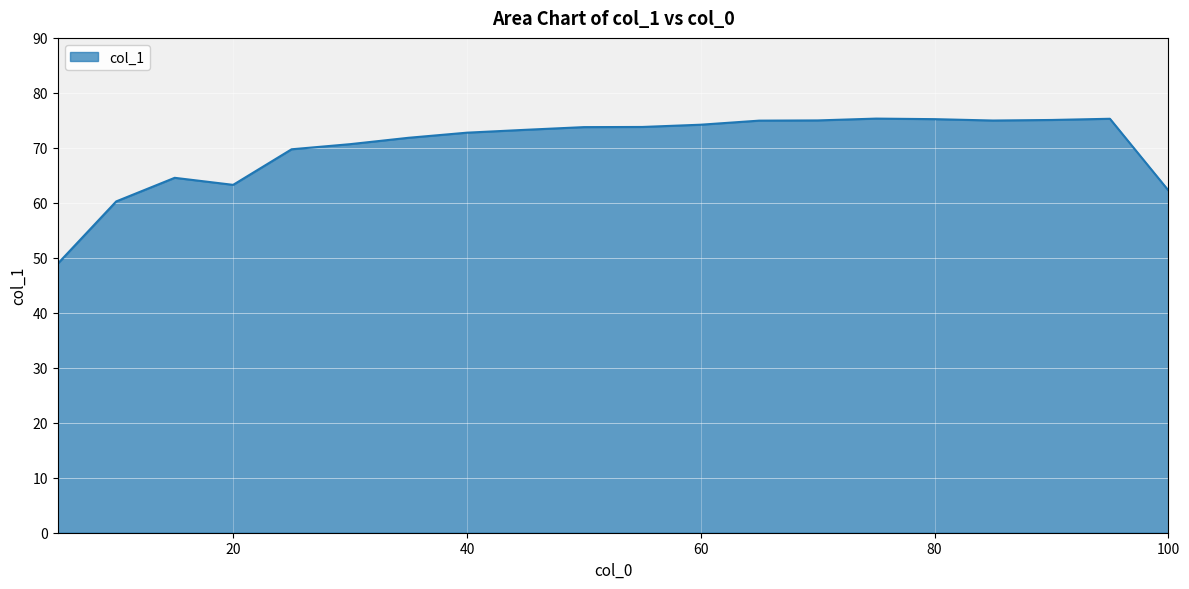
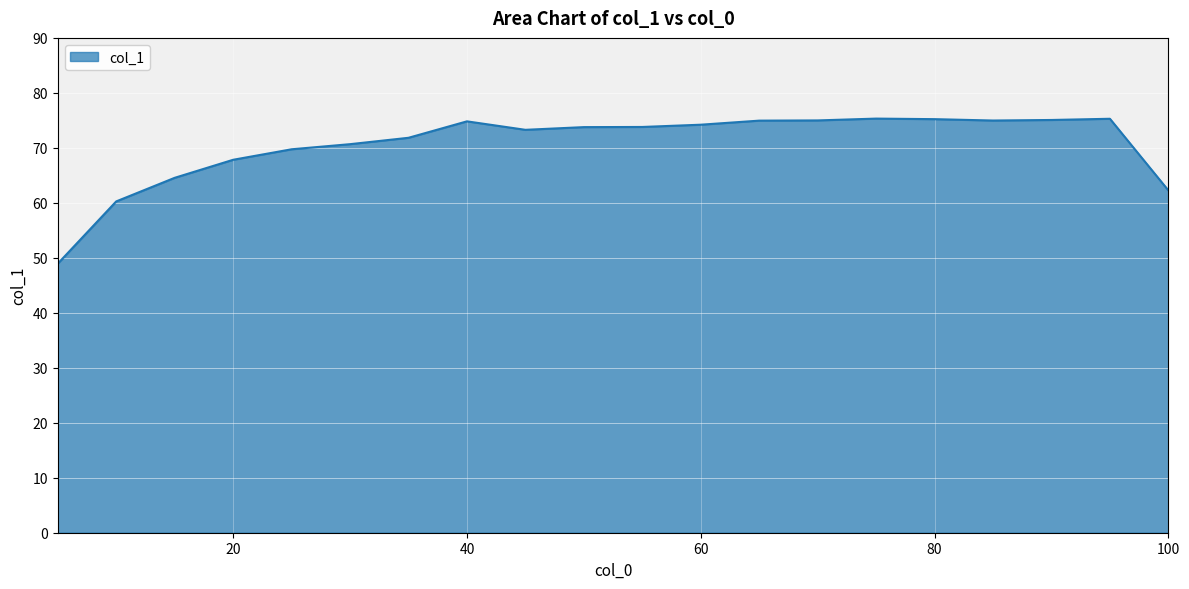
20: 63 -> 68
40: 73 -> 75
